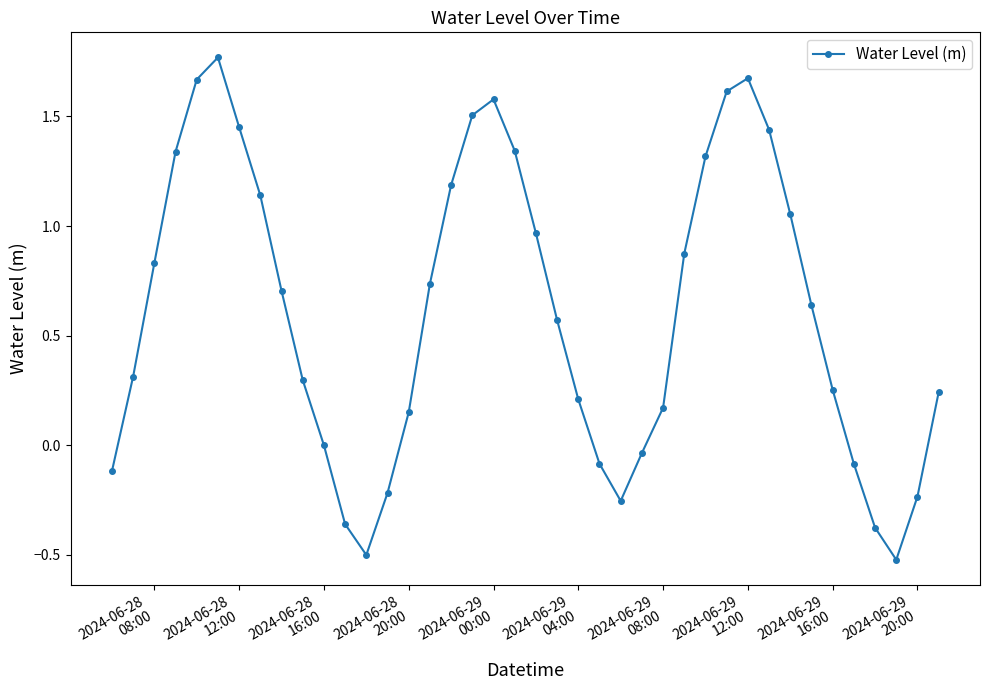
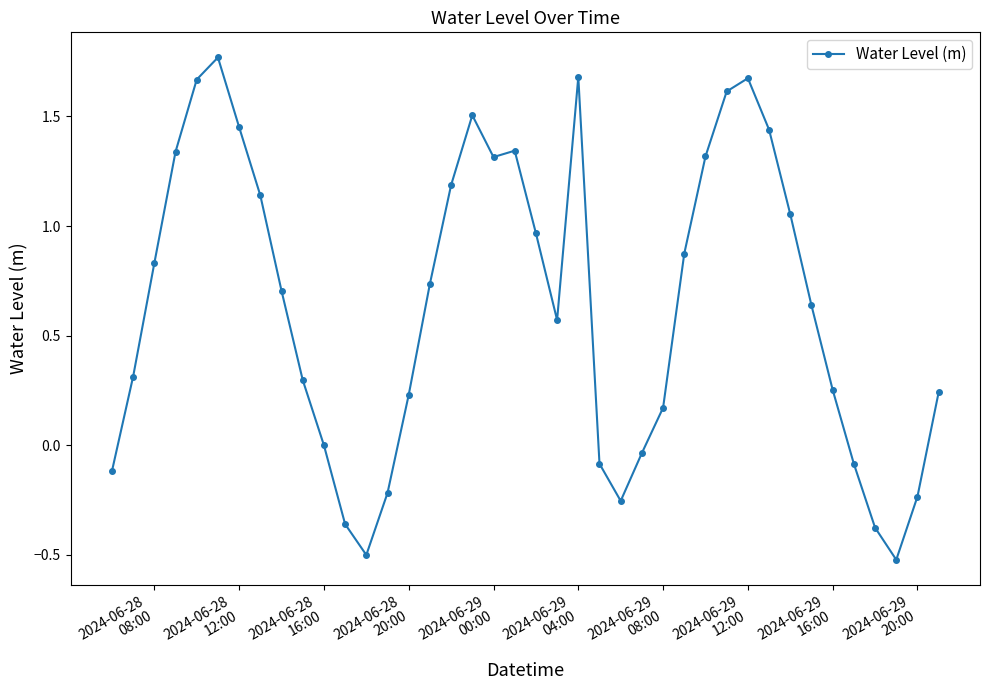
2024-06-28 20:00: 0.15 -> 0.23
2024-06-29 00:00: 1.58 -> 1.31
2024-06-29 04:00: 0.21 -> 1.68
